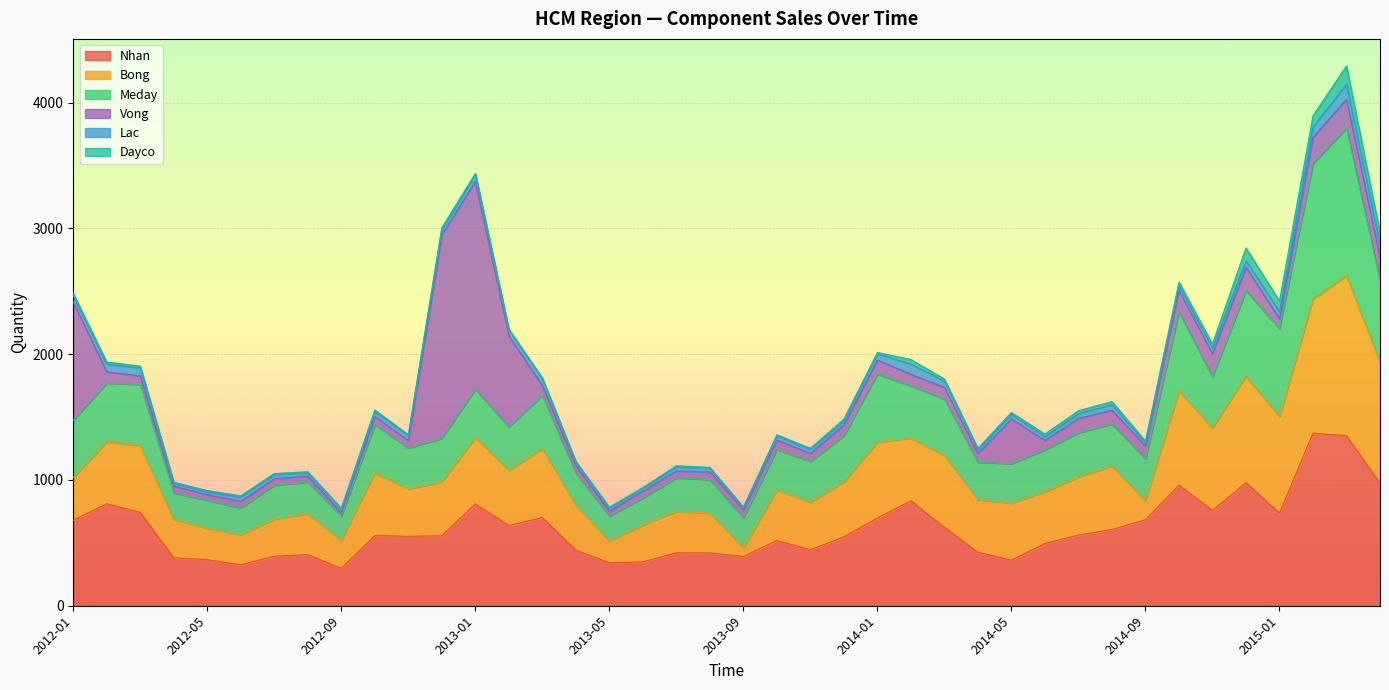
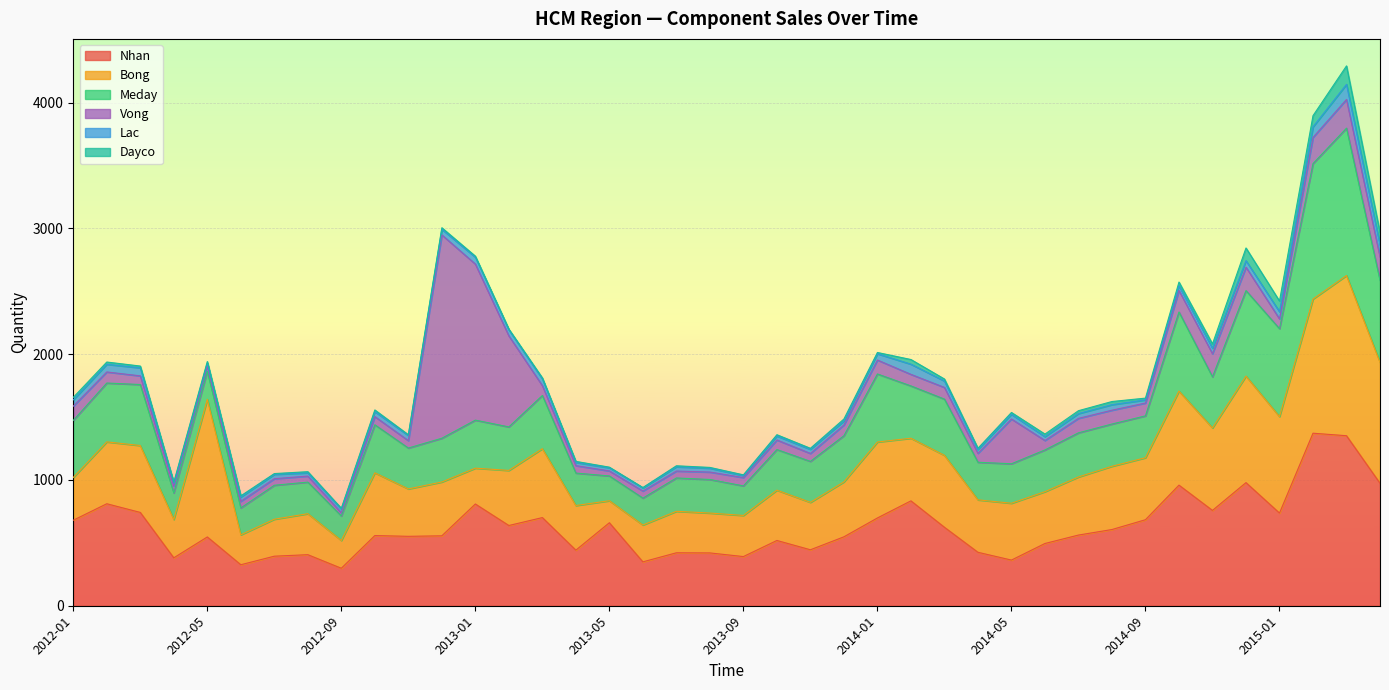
Vong, 2012-01: 940 -> 110
Nhan, 2012-05: 370 -> 550
Bong, 2012-05: 250 -> 1090
Bong, 2013-01: 530 -> 290
Vong, 2013-01: 1650 -> 1240
Nhan, 2013-05: 340 -> 660
Bong, 2013-09: 70 -> 330
Bong, 2014-09: 150 -> 490
